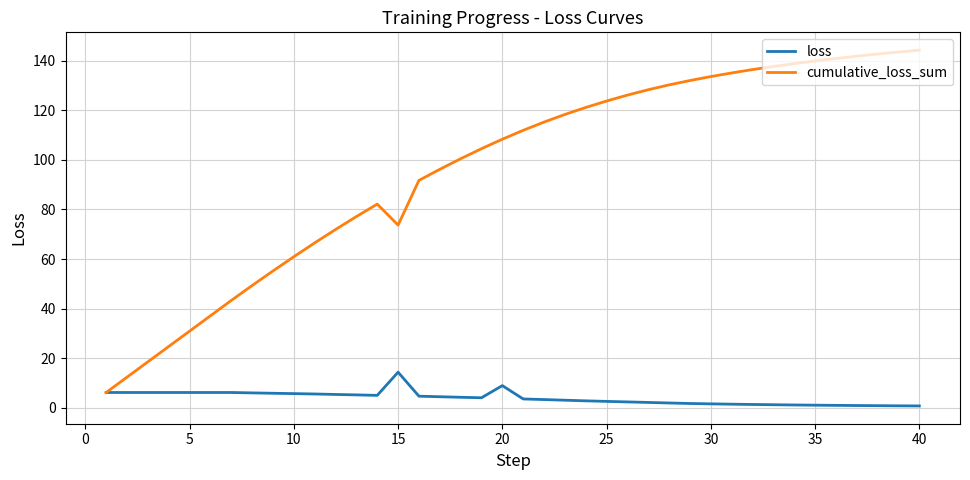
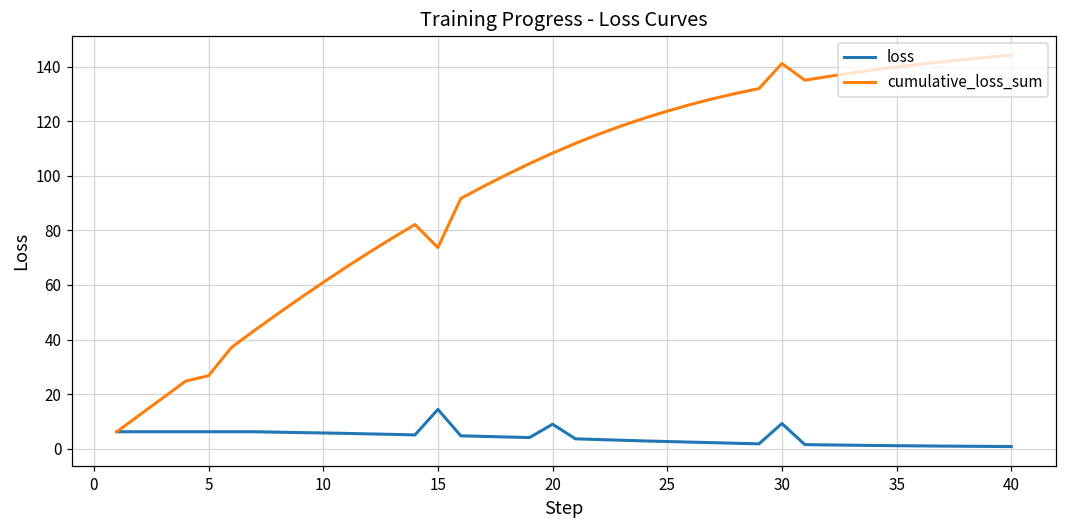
cumulative_loss_sum, 5: 31 -> 27
loss, 30: 2 -> 9
cumulative_loss_sum, 30: 134 -> 141
